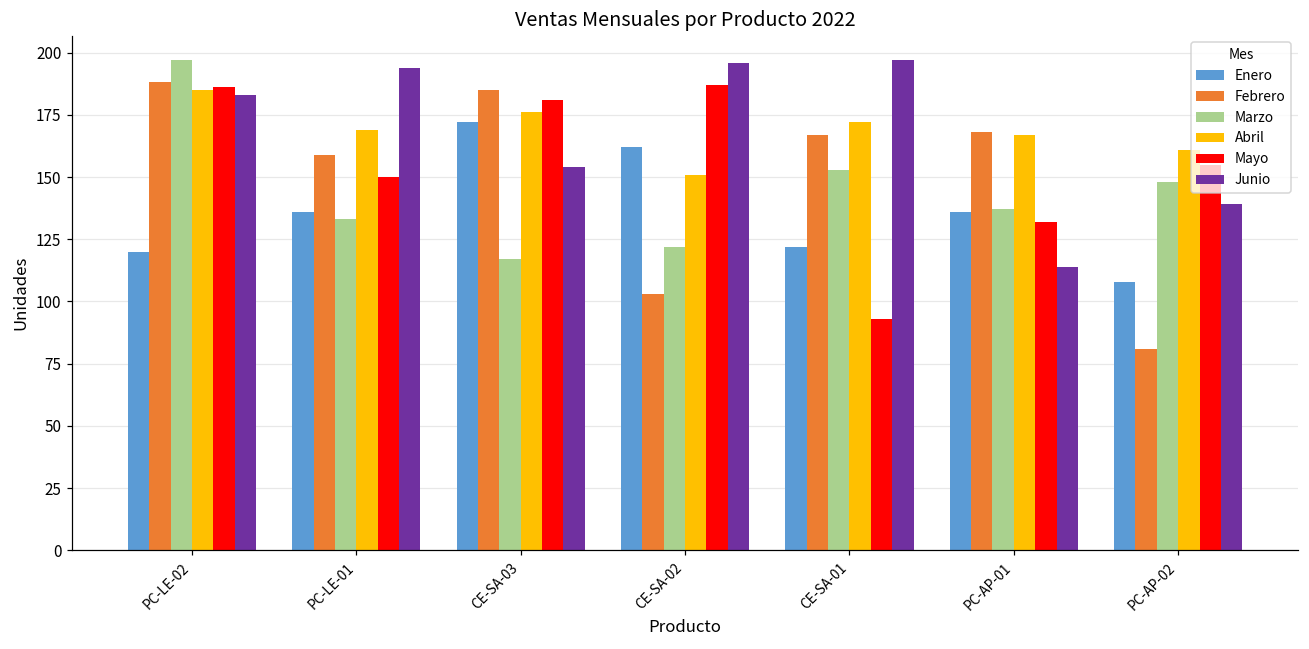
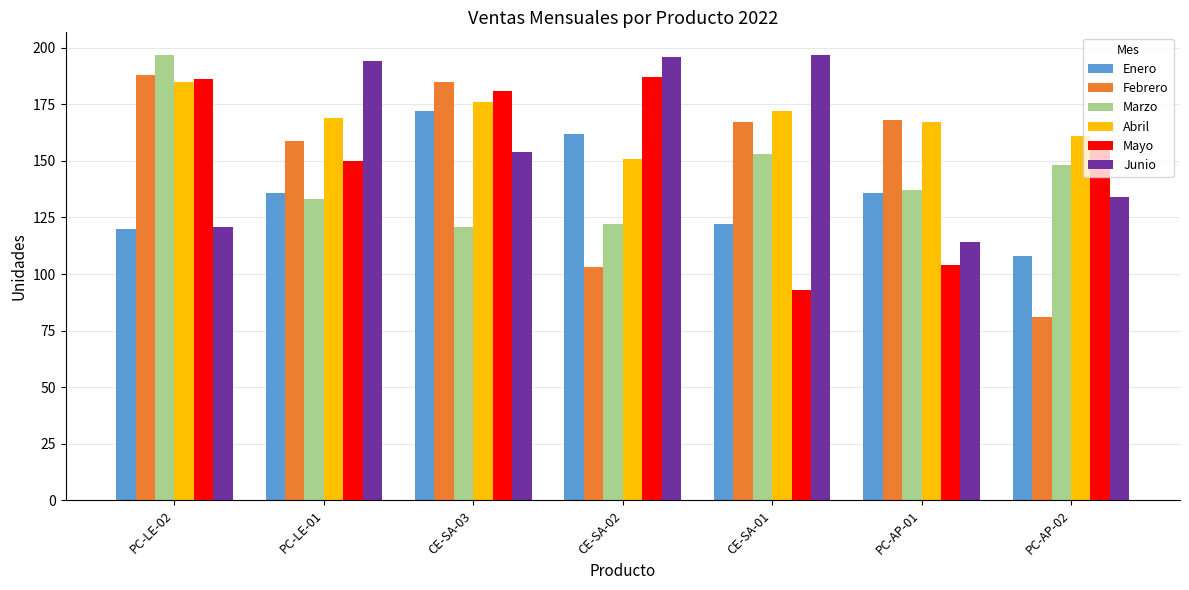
Junio, PC-LE-02: 183 -> 121
Marzo, CE-SA-03: 117 -> 121
Mayo, PC-AP-01: 132 -> 104
Junio, PC-AP-02: 139 -> 134
